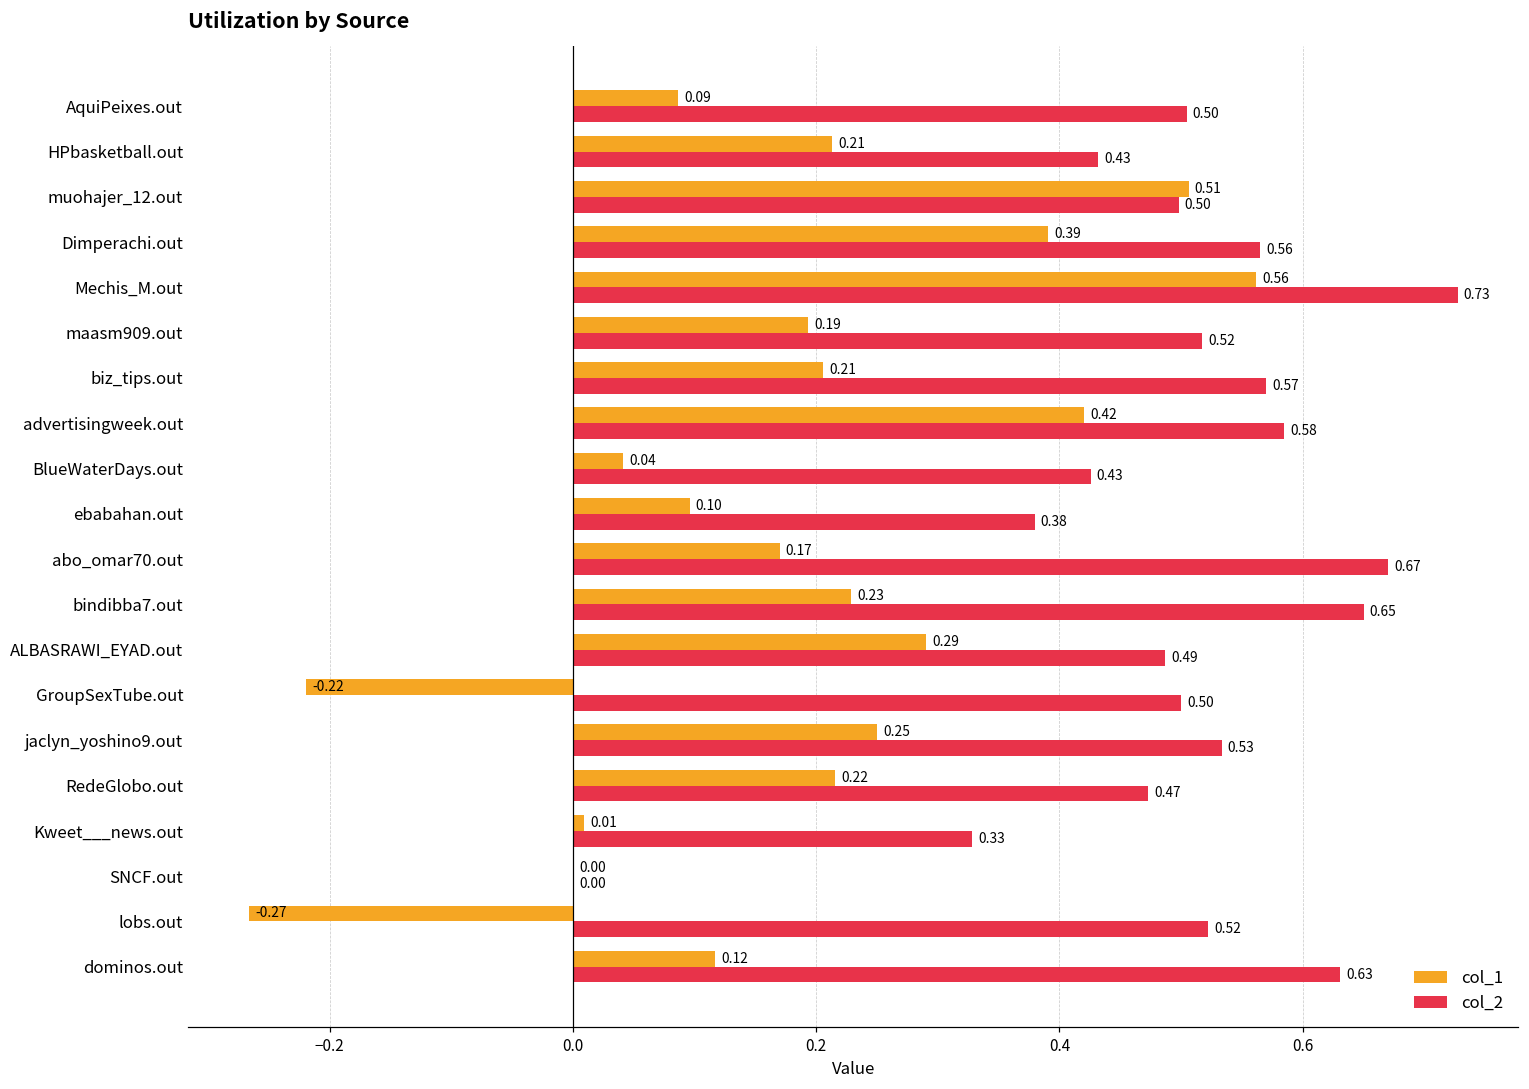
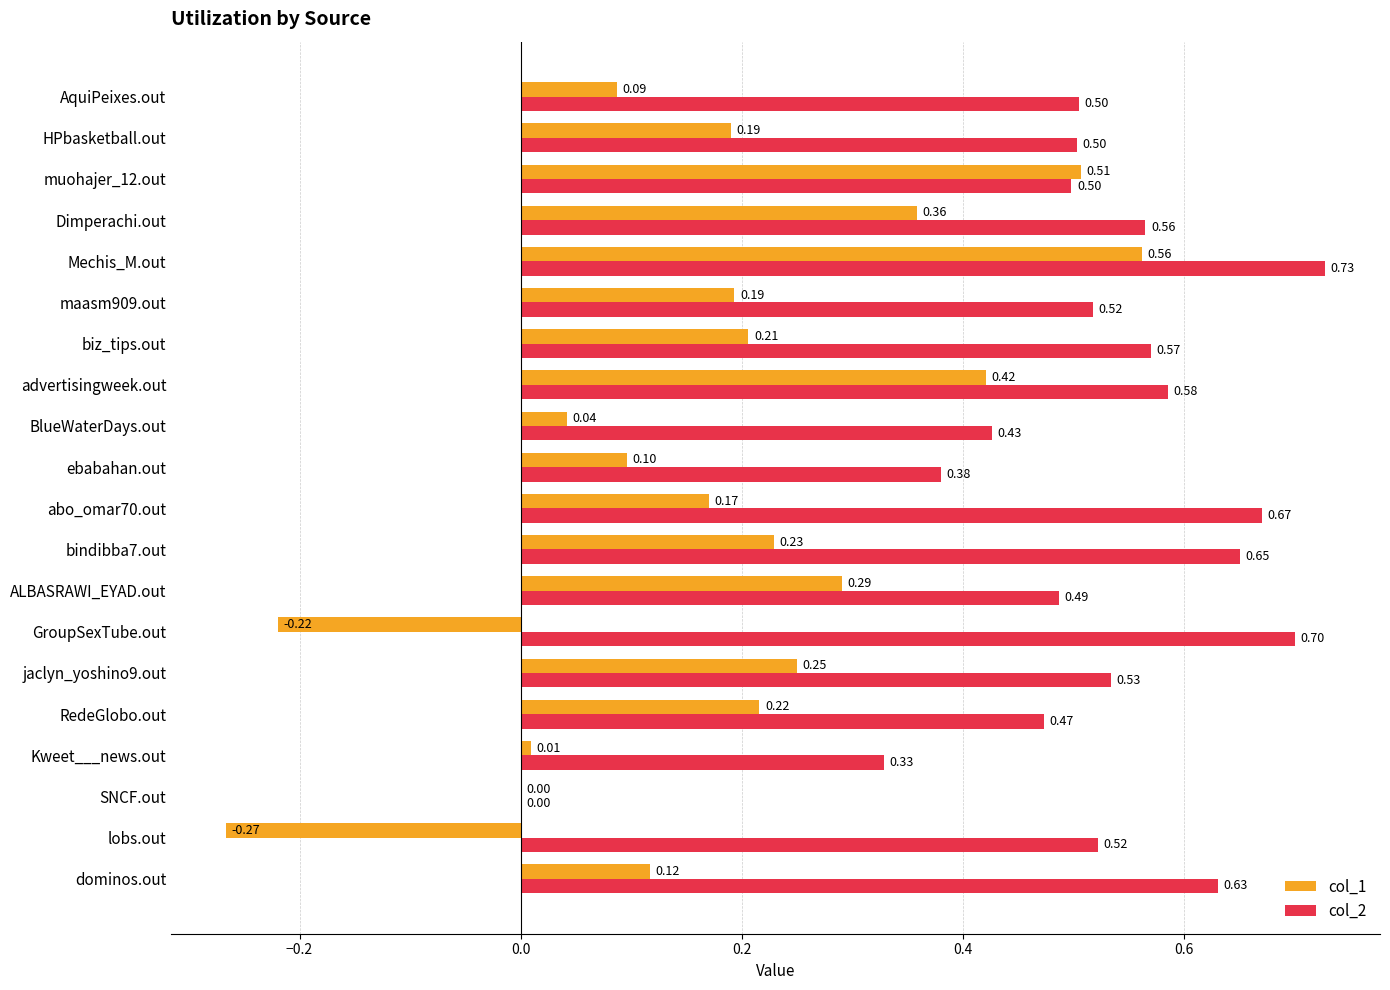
col_1, HPbasketball.out: 0.21 -> 0.19
col_2, HPbasketball.out: 0.43 -> 0.50
col_1, Dimperachi.out: 0.39 -> 0.36
col_2, GroupSexTube.out: 0.50 -> 0.70
